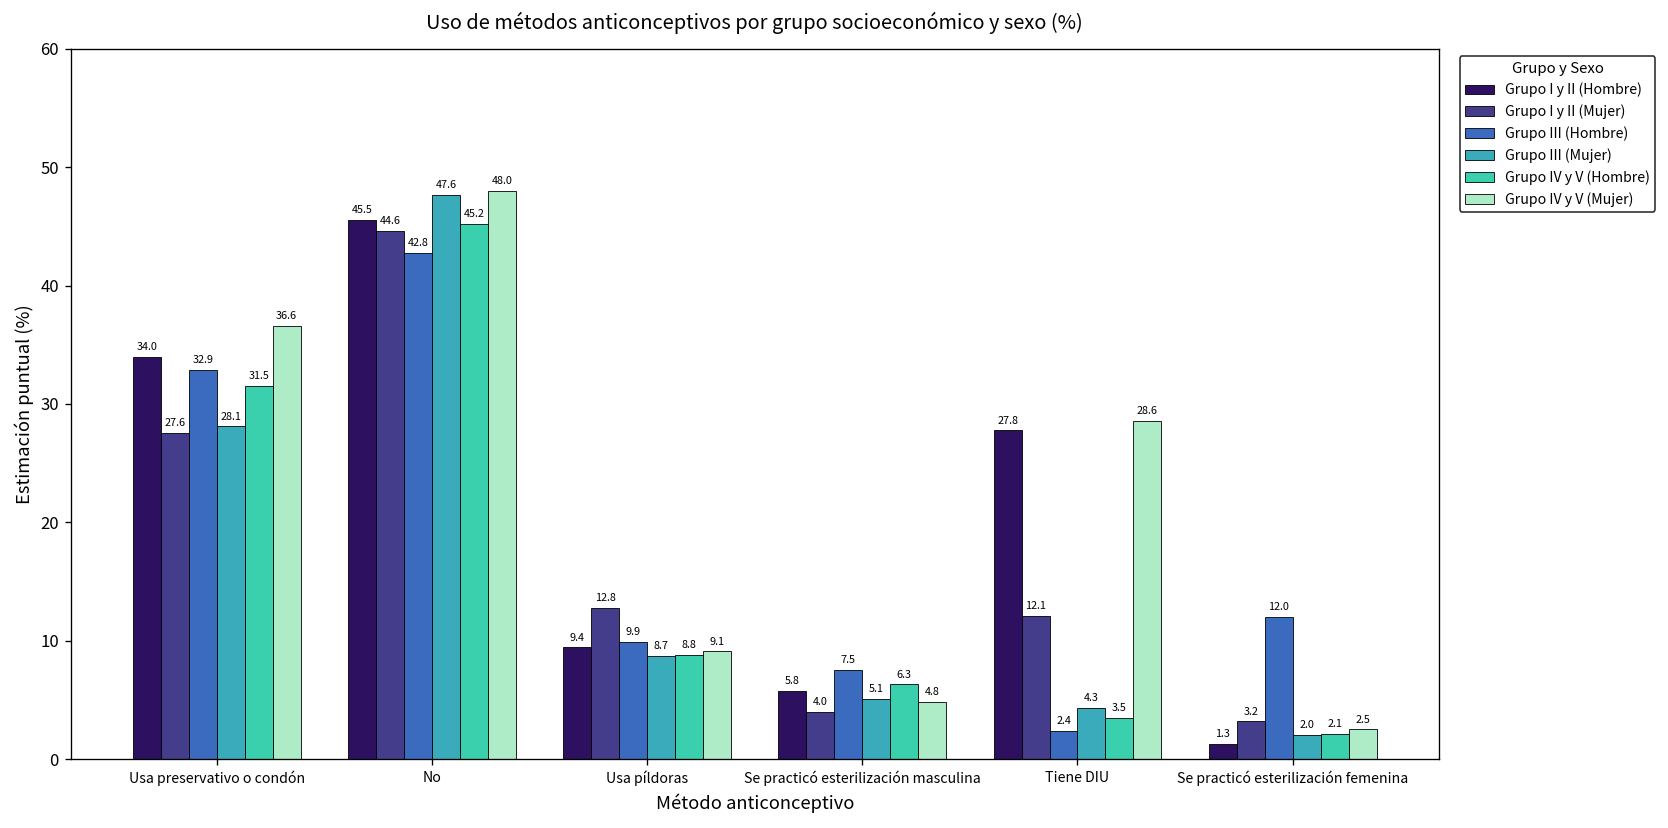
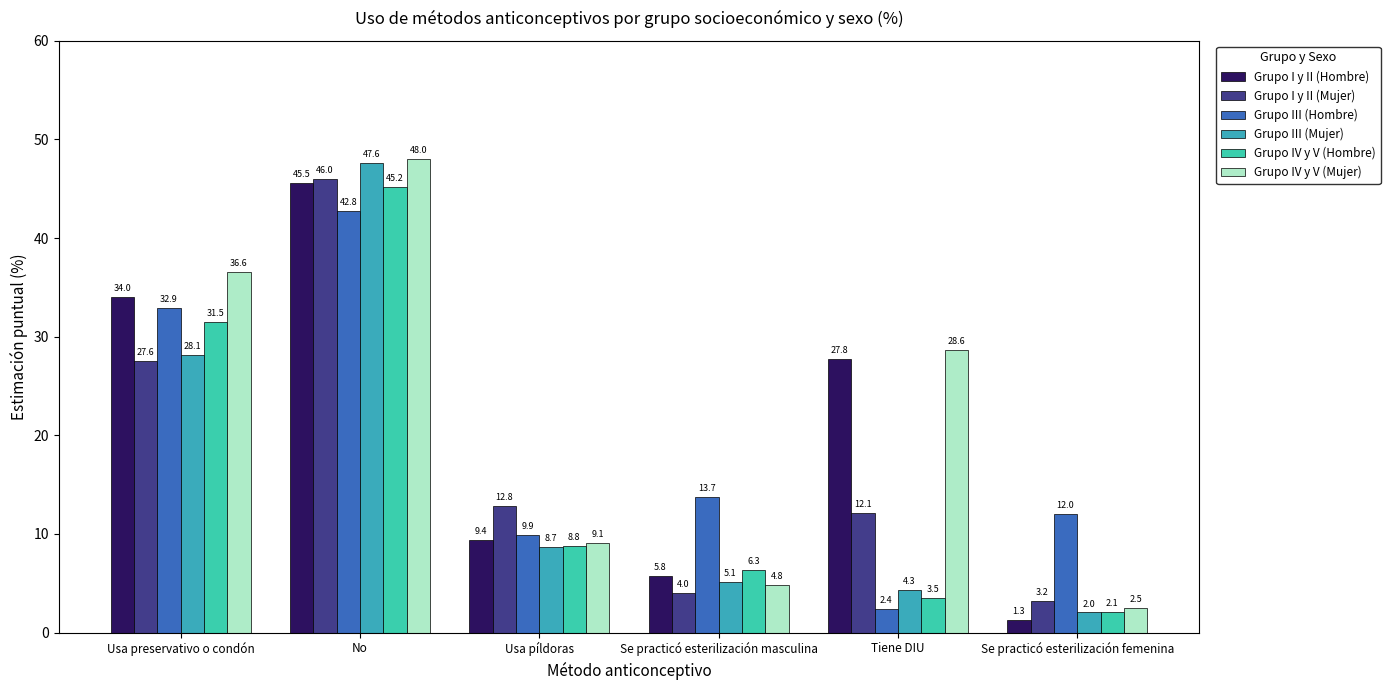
Grupo I y II (Mujer), No: 44.6 -> 46.0
Grupo III (Hombre), Se practicó esterilización masculina: 7.5 -> 13.7
